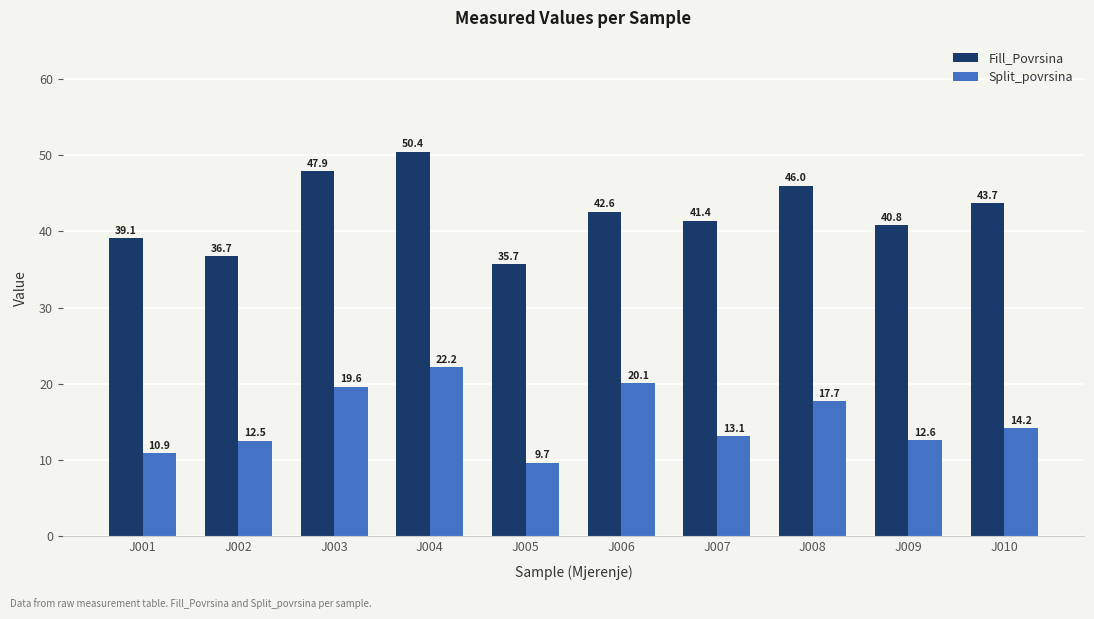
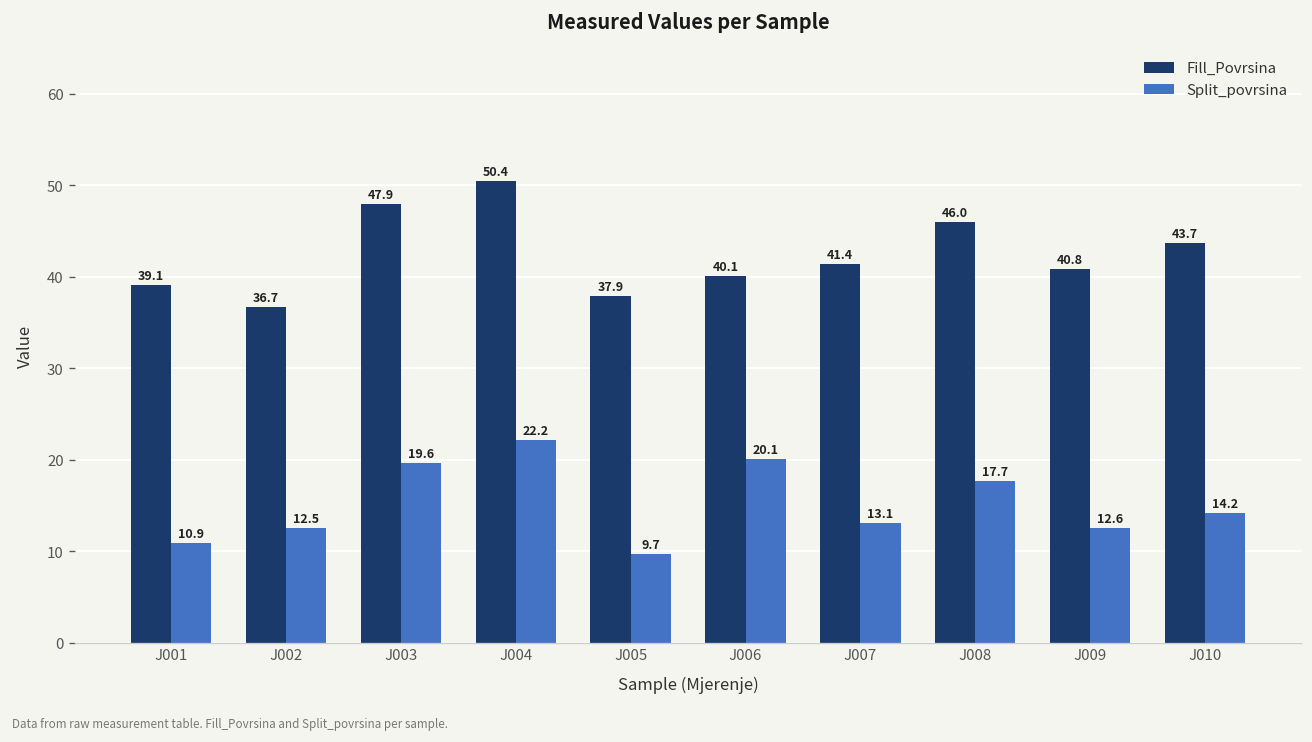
Fill_Povrsina, J005: 35.7 -> 37.9
Fill_Povrsina, J006: 42.6 -> 40.1
